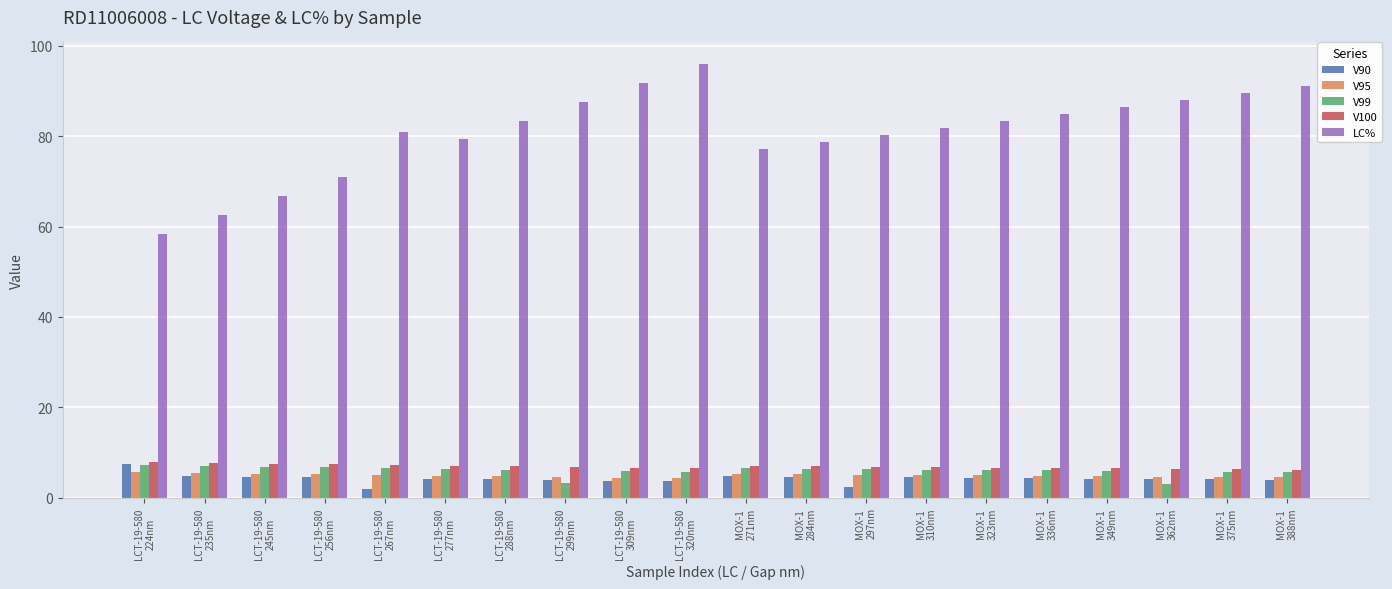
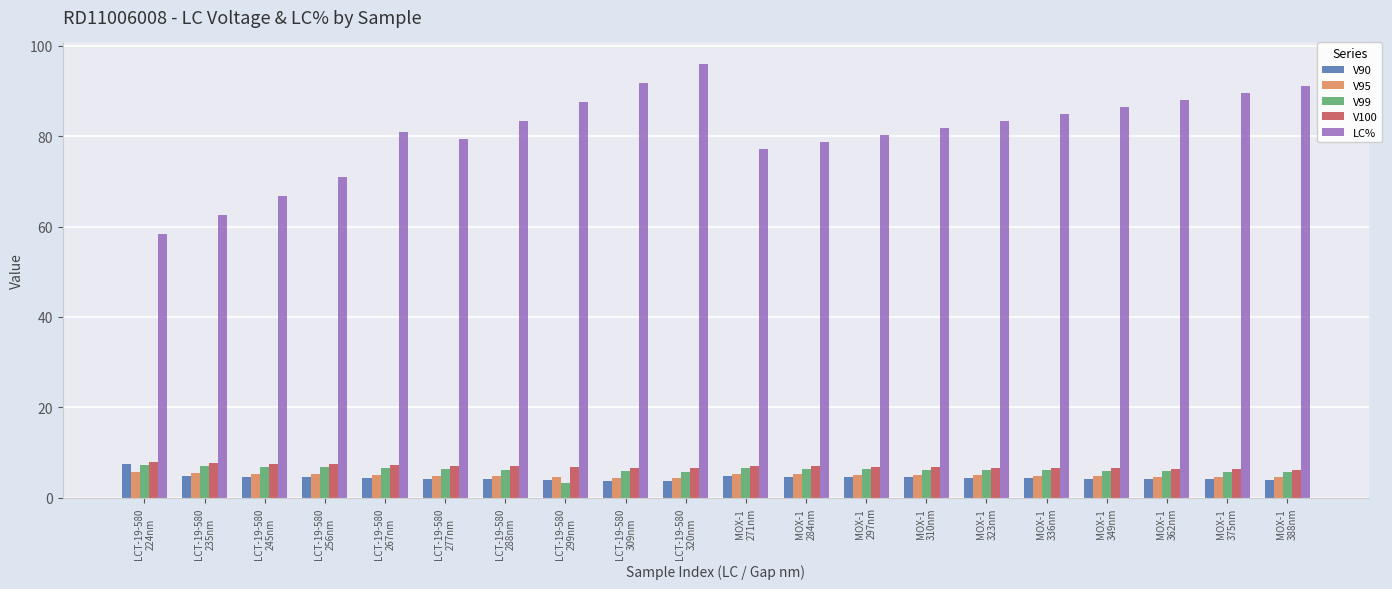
V90, LCT-19-580 267nm: 2 -> 4
V90, MOX-1 297nm: 2 -> 5
V99, MOX-1 362nm: 3 -> 6
